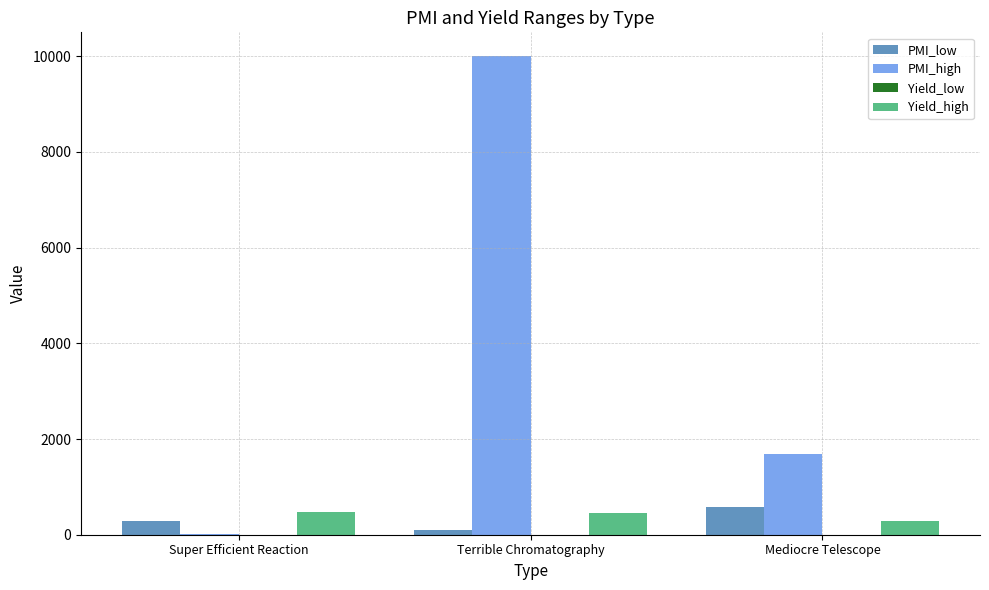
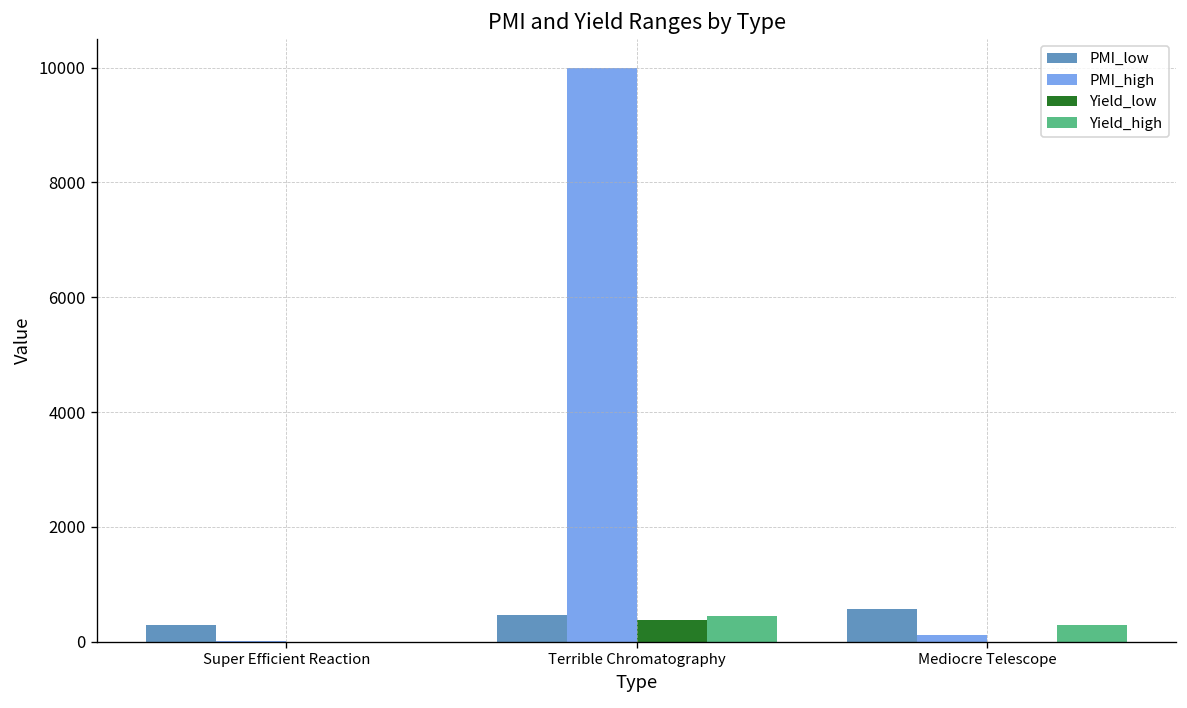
Yield_high, Super Efficient Reaction: 500 -> 0
PMI_low, Terrible Chromatography: 100 -> 500
Yield_low, Terrible Chromatography: 0 -> 400
PMI_high, Mediocre Telescope: 1700 -> 100
